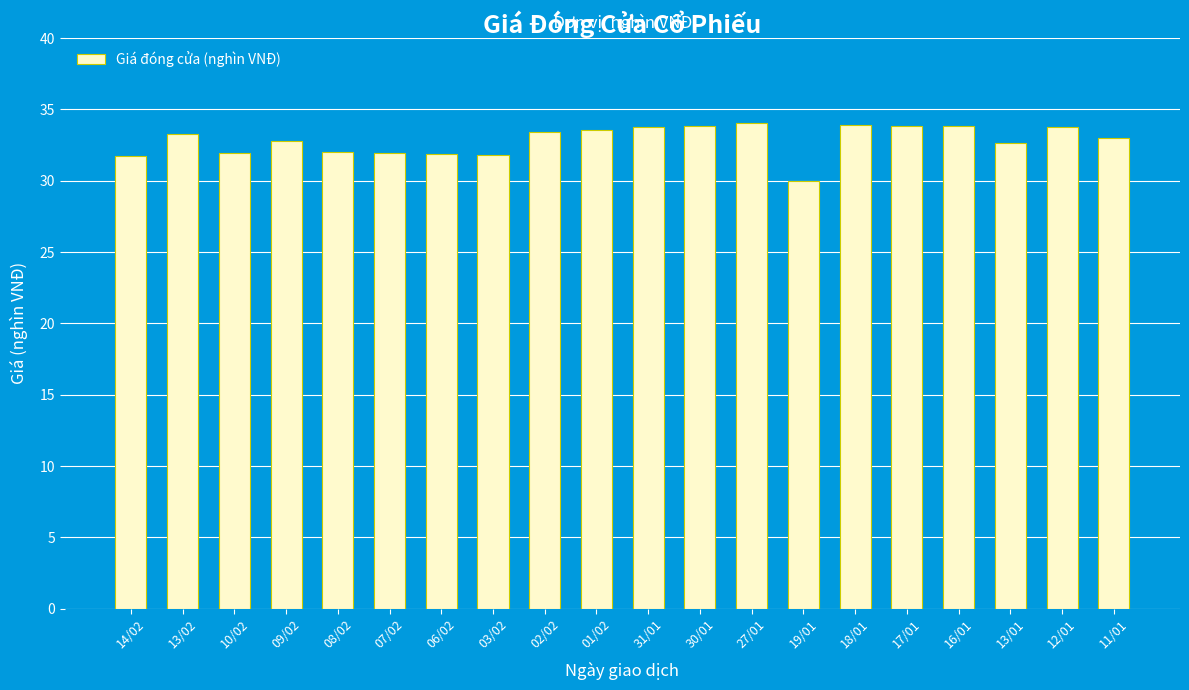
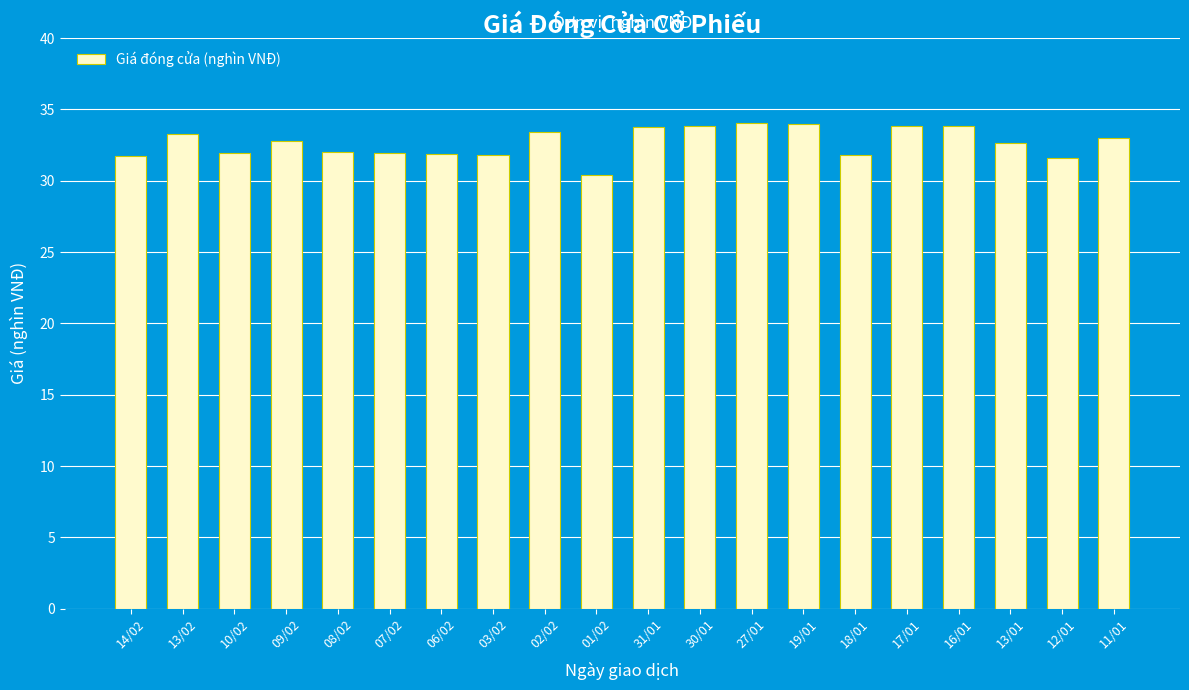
01/02: 33.6 -> 30.4
19/01: 30.0 -> 34.0
18/01: 33.9 -> 31.8
12/01: 33.8 -> 31.6
